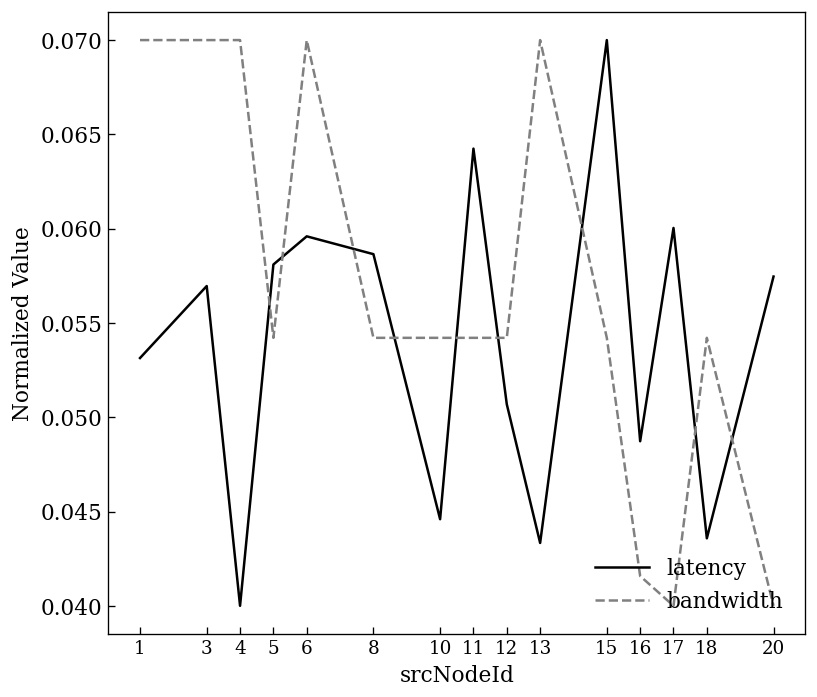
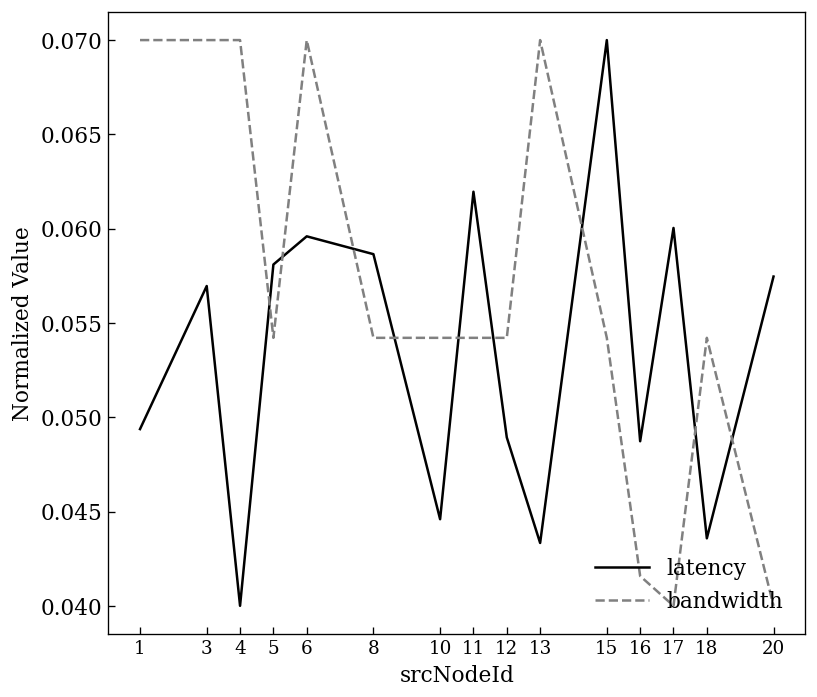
latency, 1: 0.0531 -> 0.0494
latency, 11: 0.0642 -> 0.0620
latency, 12: 0.0507 -> 0.0489
